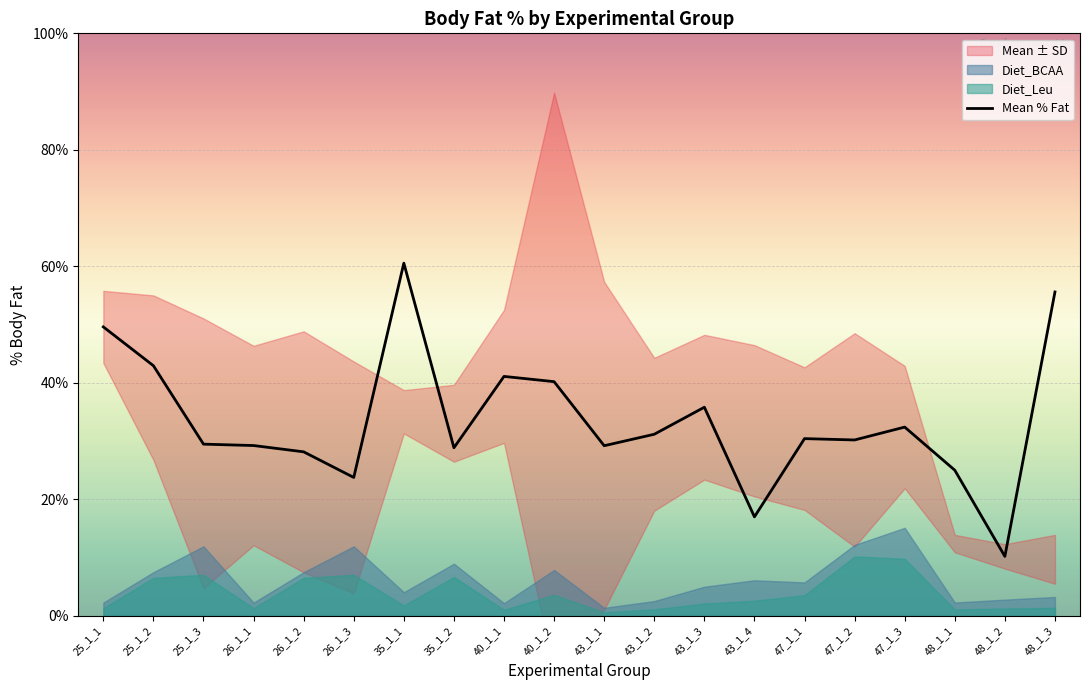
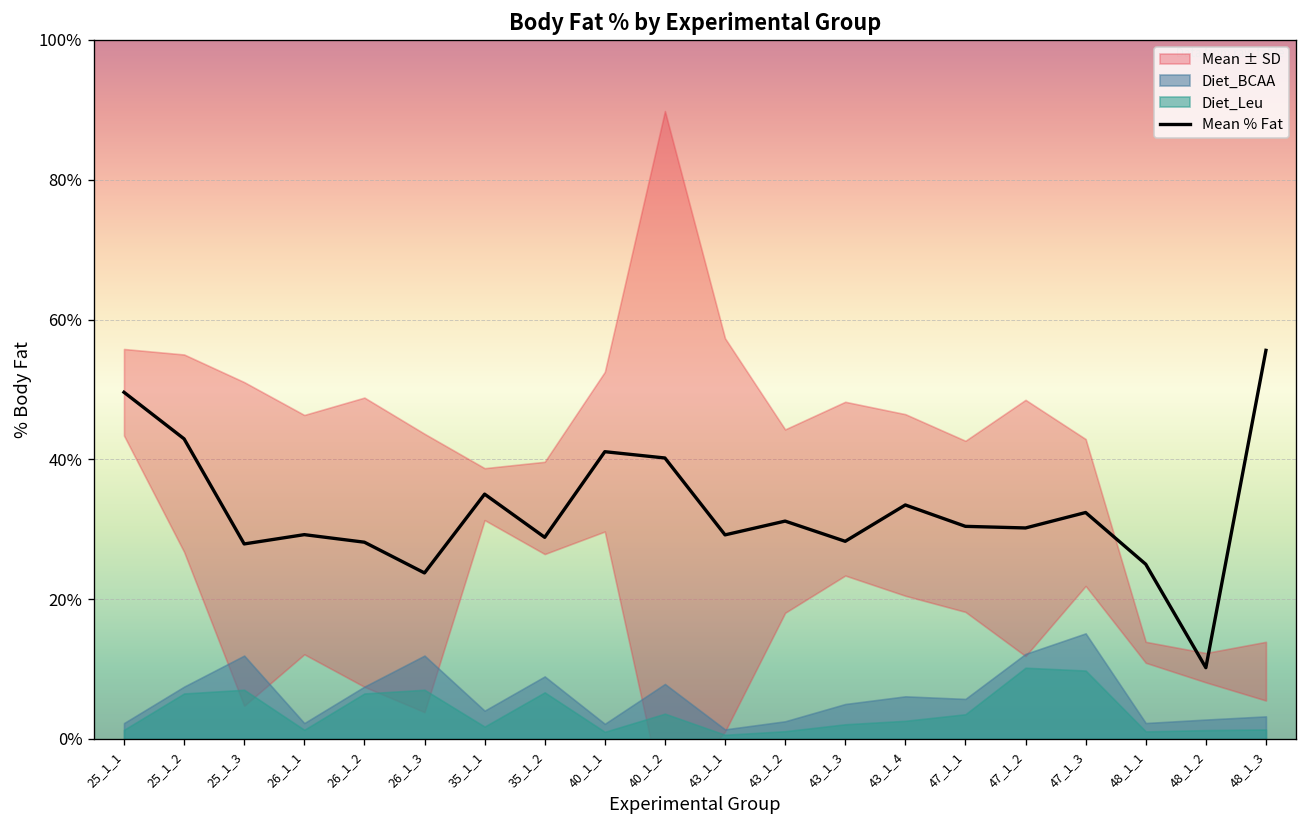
Mean % Fat, 25_1_3: 29% -> 28%
Mean % Fat, 35_1_1: 61% -> 35%
Mean % Fat, 43_1_3: 36% -> 28%
Mean % Fat, 43_1_4: 17% -> 33%
